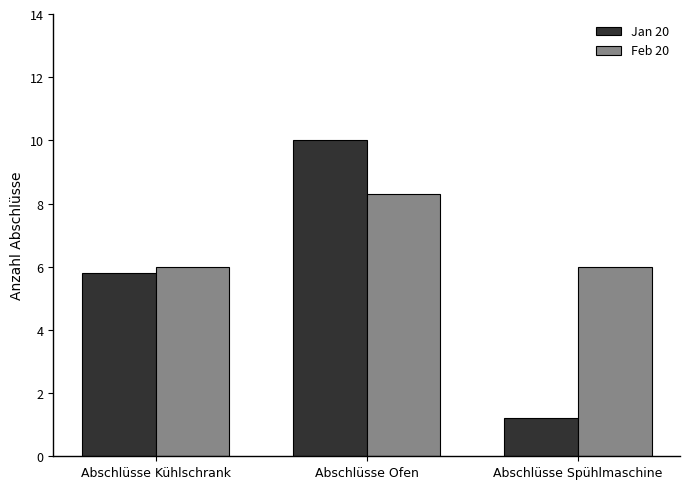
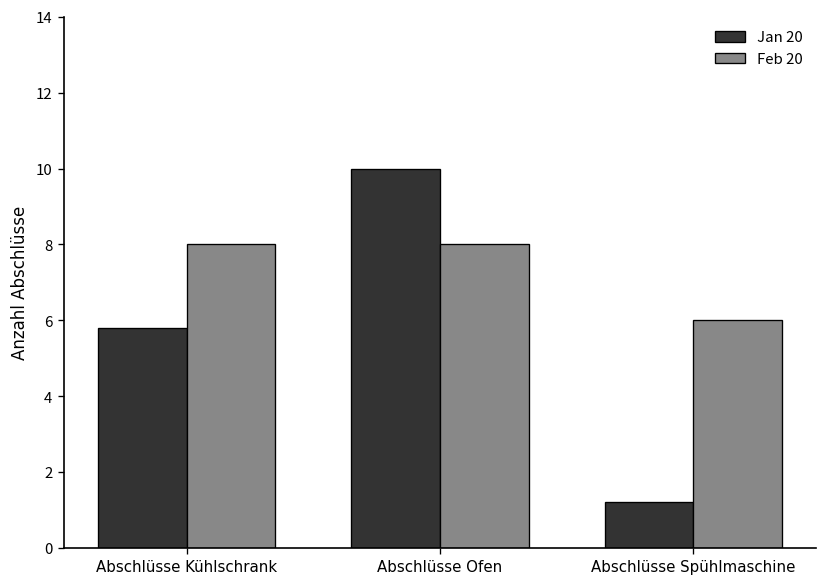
Feb 20, Abschlüsse Kühlschrank: 6 -> 8
Feb 20, Abschlüsse Ofen: 8.3 -> 8.0
